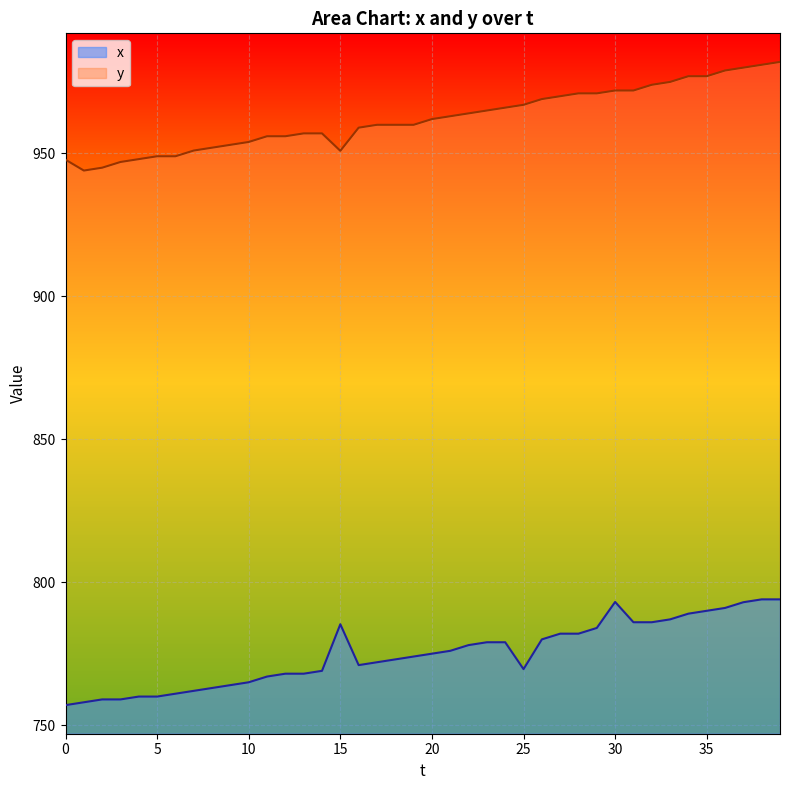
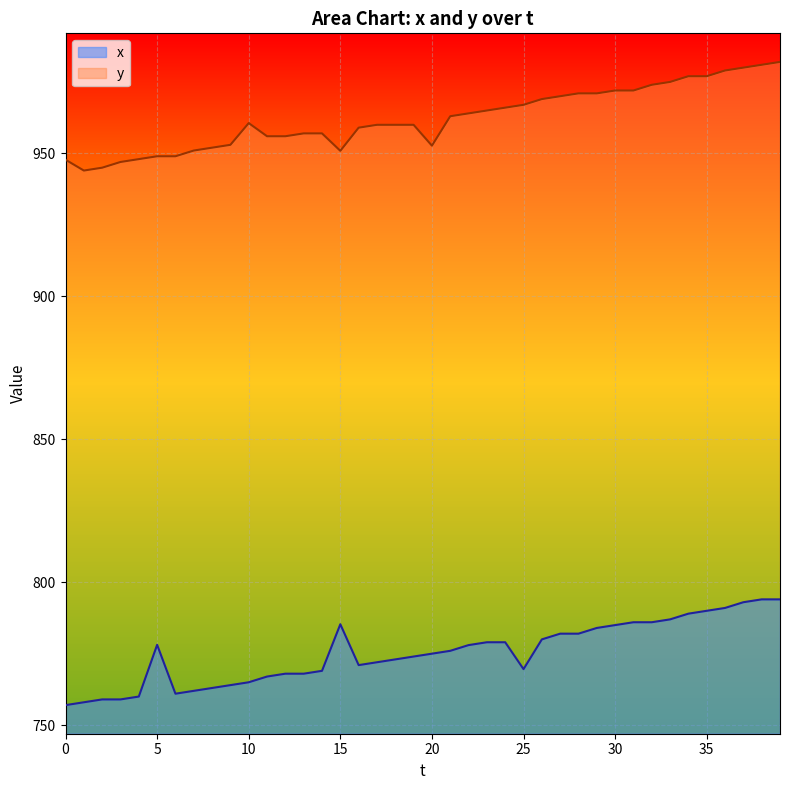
x, 5: 760 -> 778
y, 10: 954 -> 961
y, 20: 962 -> 953
x, 30: 793 -> 785
